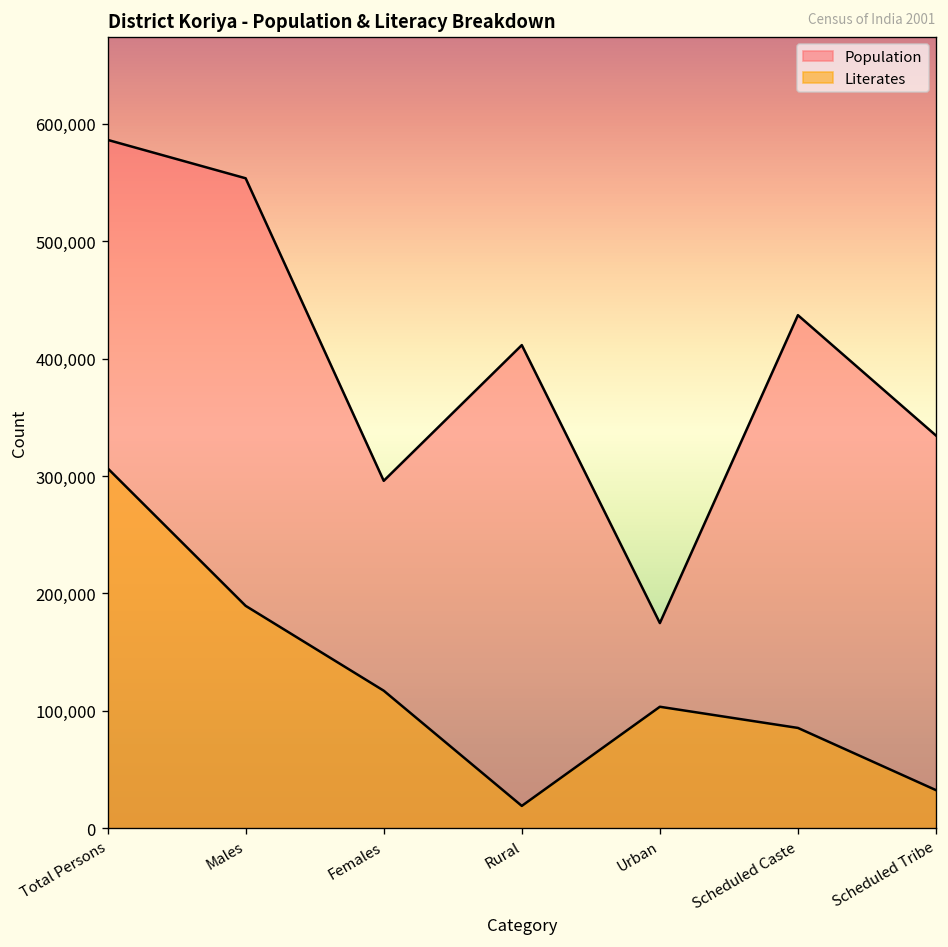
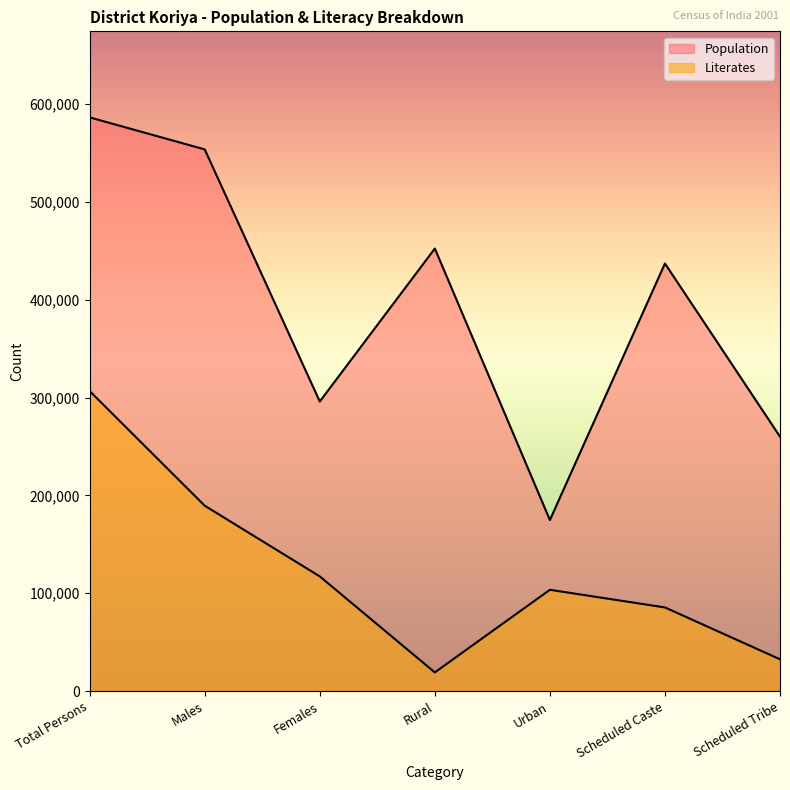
Population, Rural: 410,000 -> 450,000
Population, Scheduled Tribe: 330,000 -> 260,000
